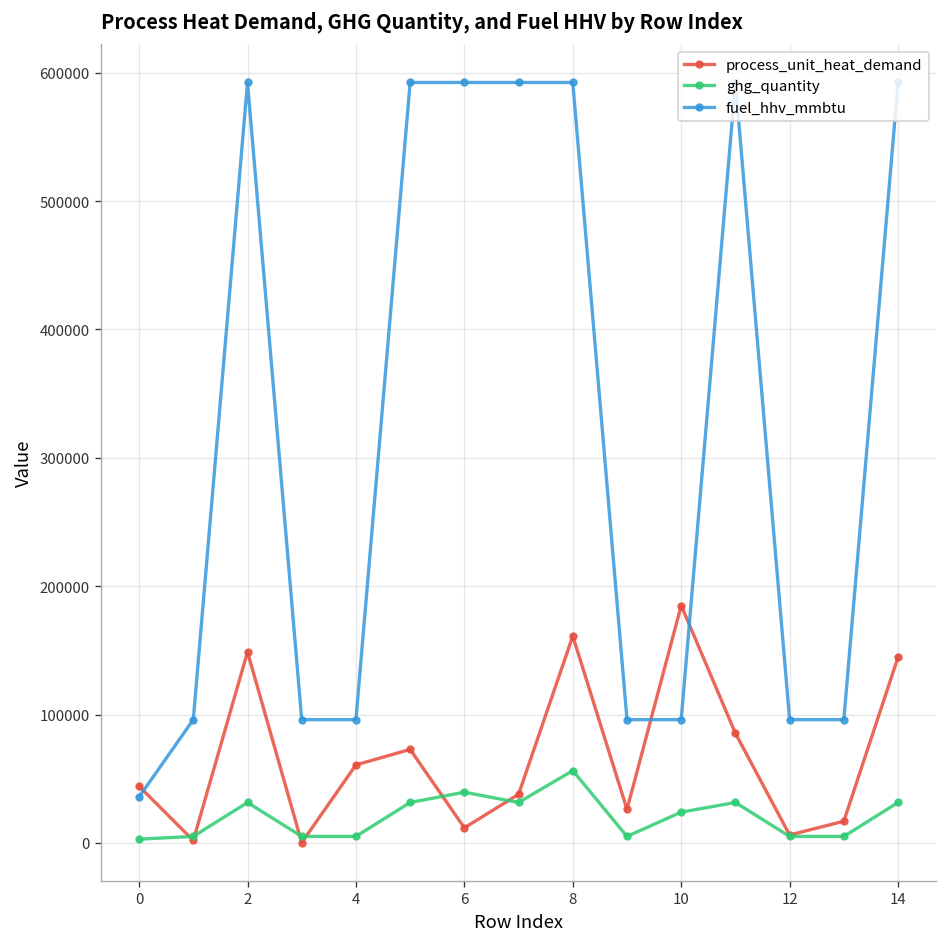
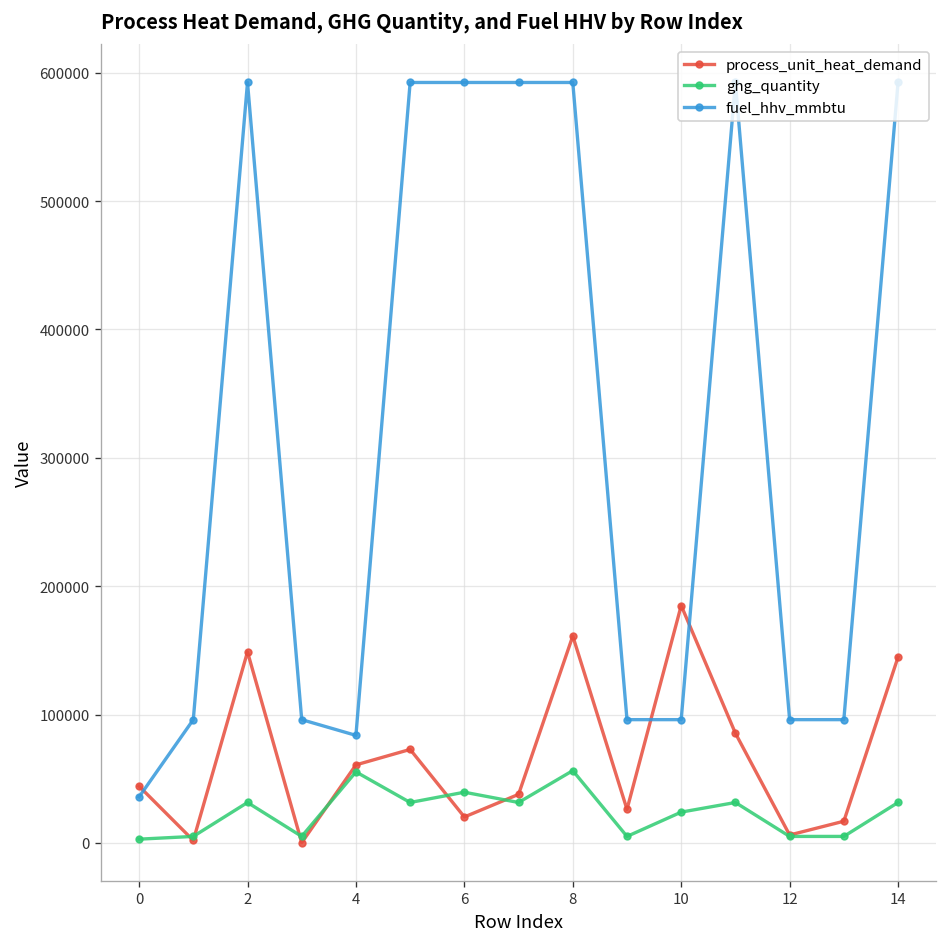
ghg_quantity, 4: 5000 -> 55000
fuel_hhv_mmbtu, 4: 96000 -> 84000
process_unit_heat_demand, 6: 12000 -> 20000
